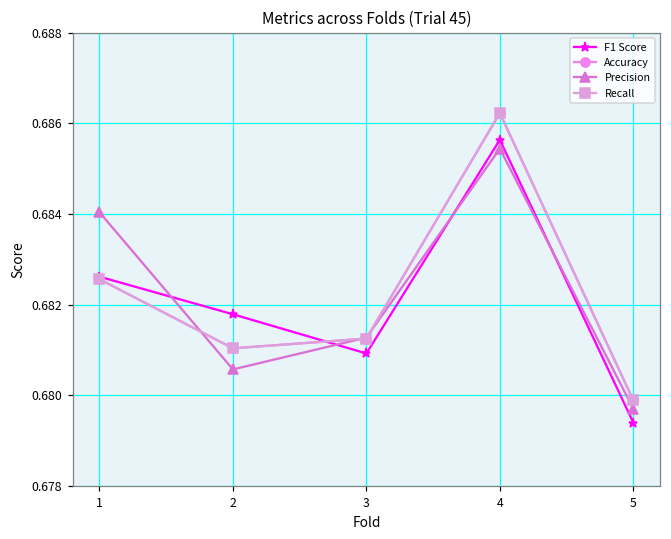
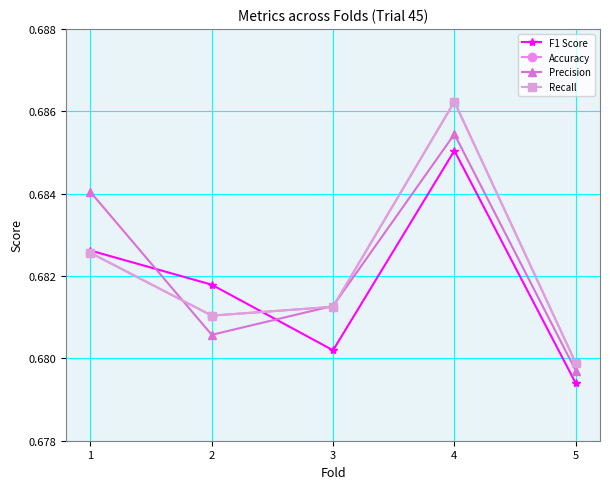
F1 Score, 3: 0.6809 -> 0.6802
F1 Score, 4: 0.6856 -> 0.6850
